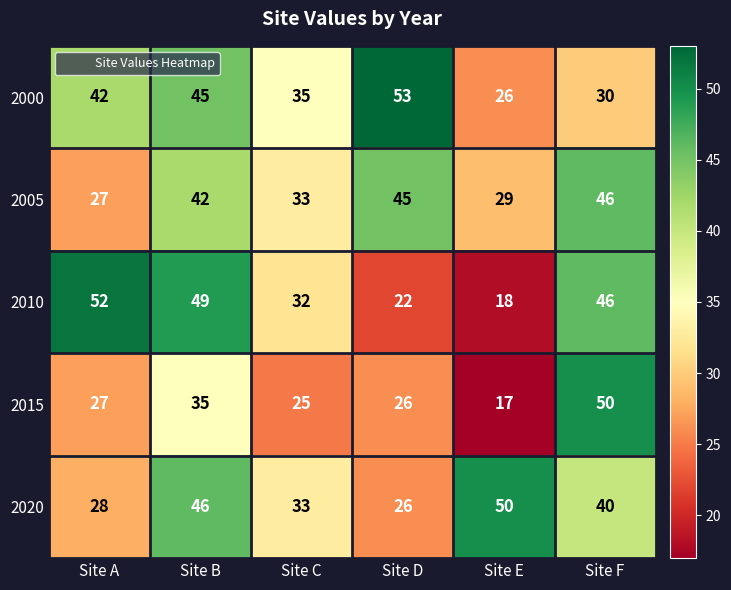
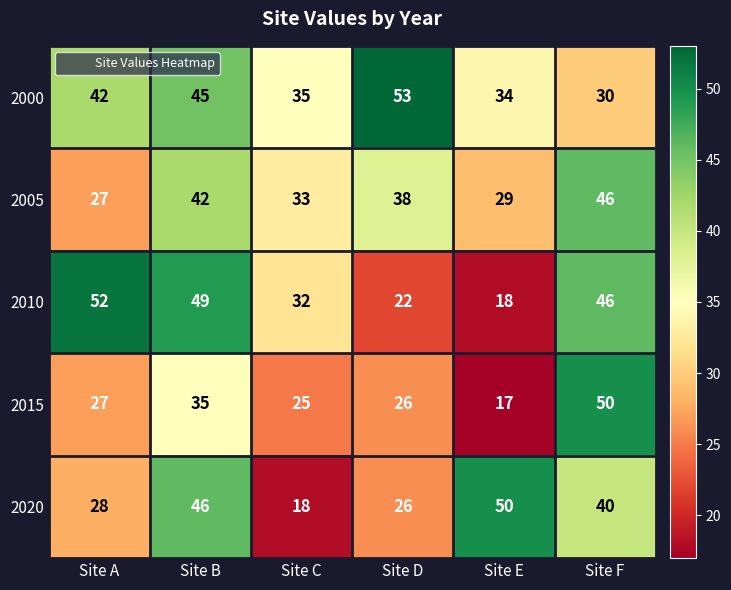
2000, Site E: 26 -> 34
2005, Site D: 45 -> 38
2020, Site C: 33 -> 18
